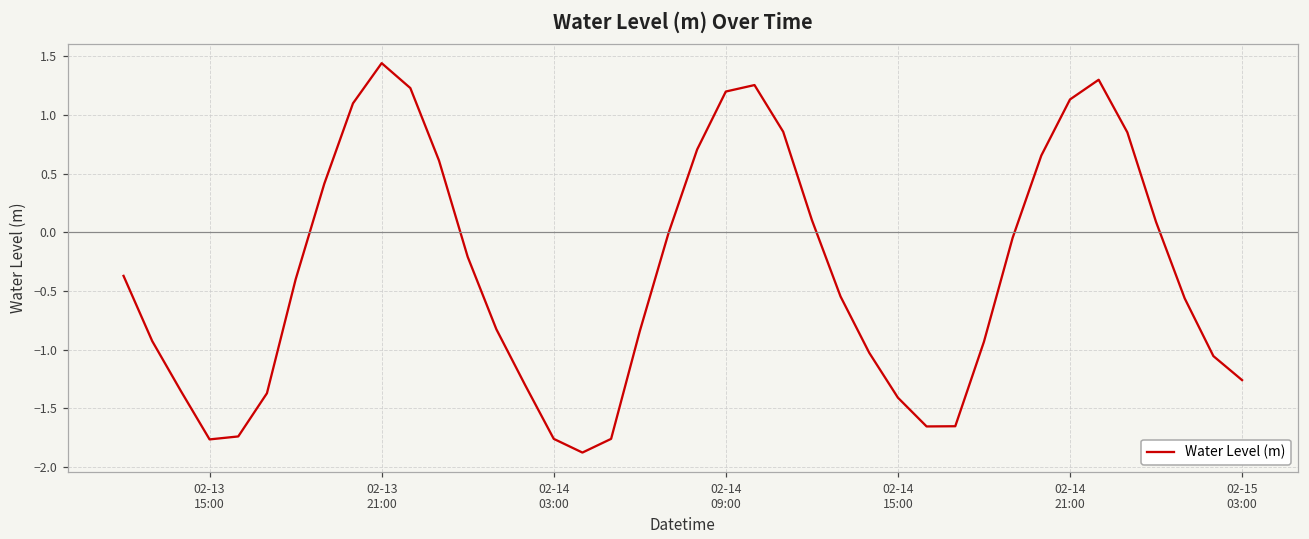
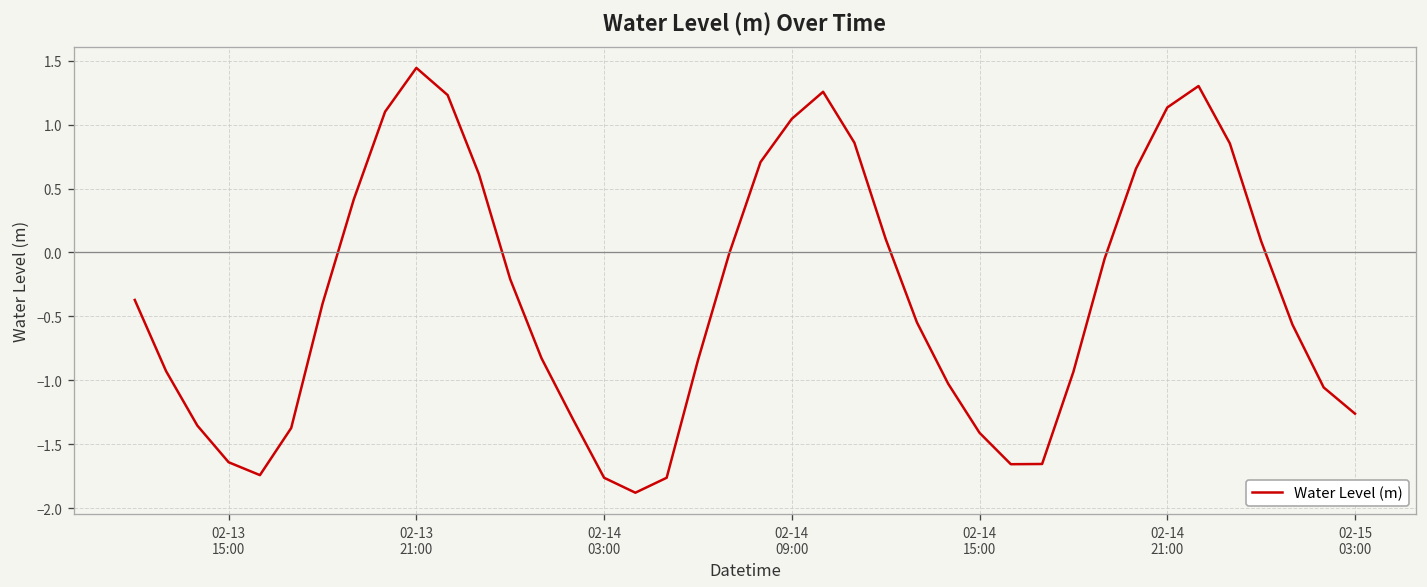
02-13 15:00: -1.77 -> -1.64
02-14 09:00: 1.20 -> 1.04
